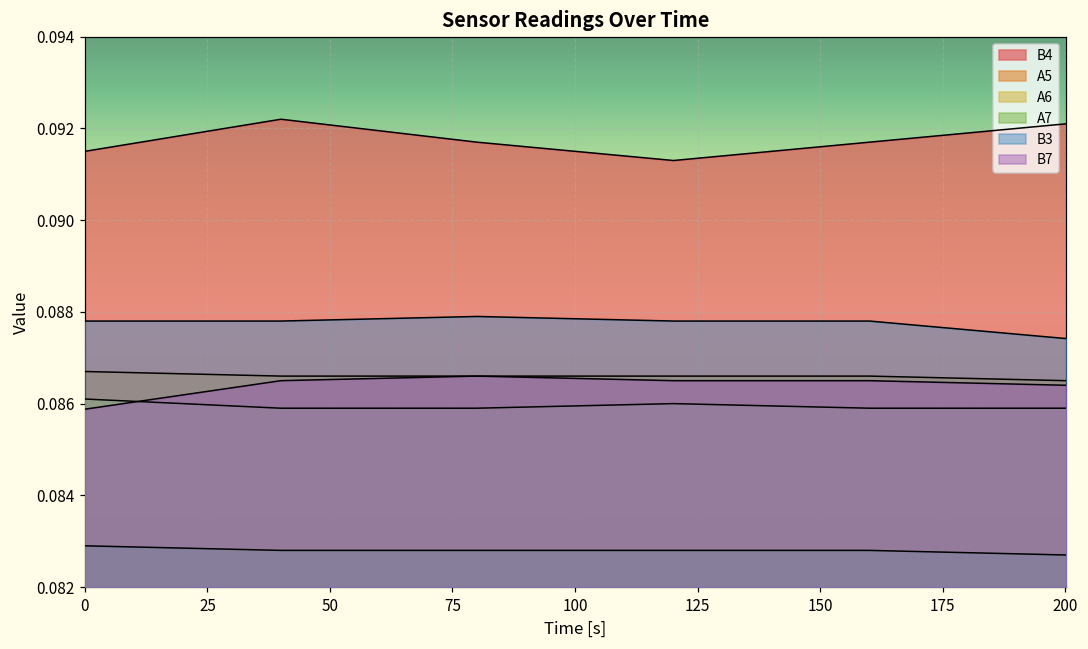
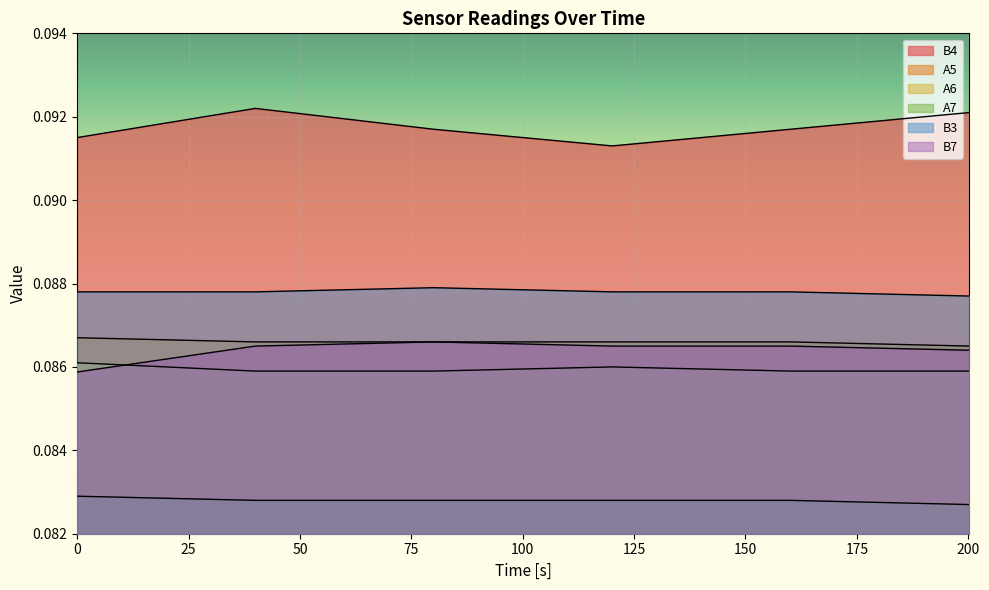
B3, 200: 0.0874 -> 0.0877
